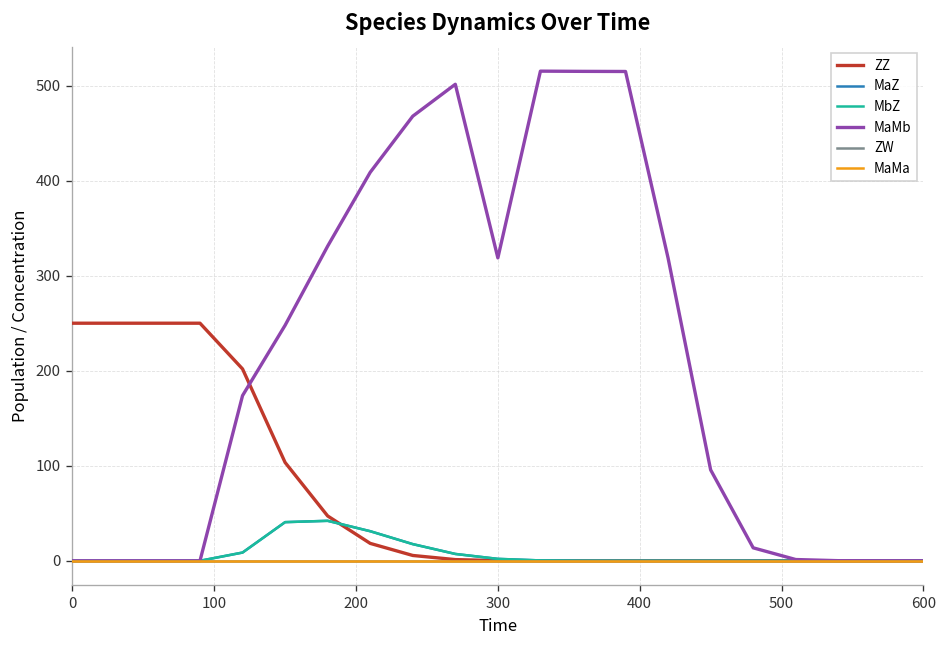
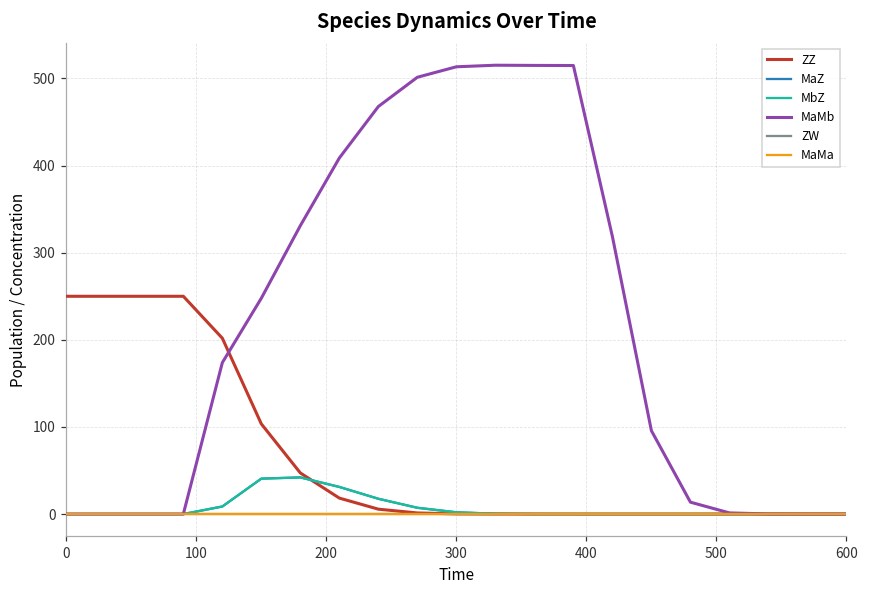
MaMb, 300: 320 -> 510
